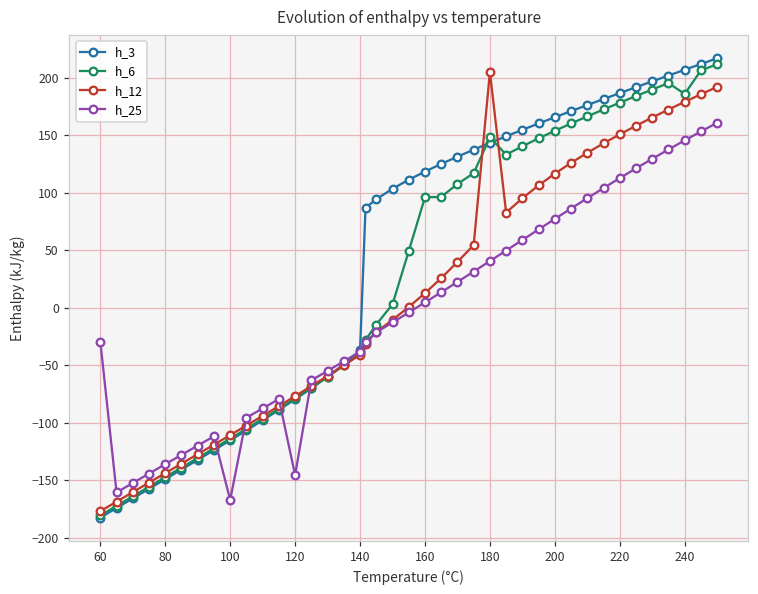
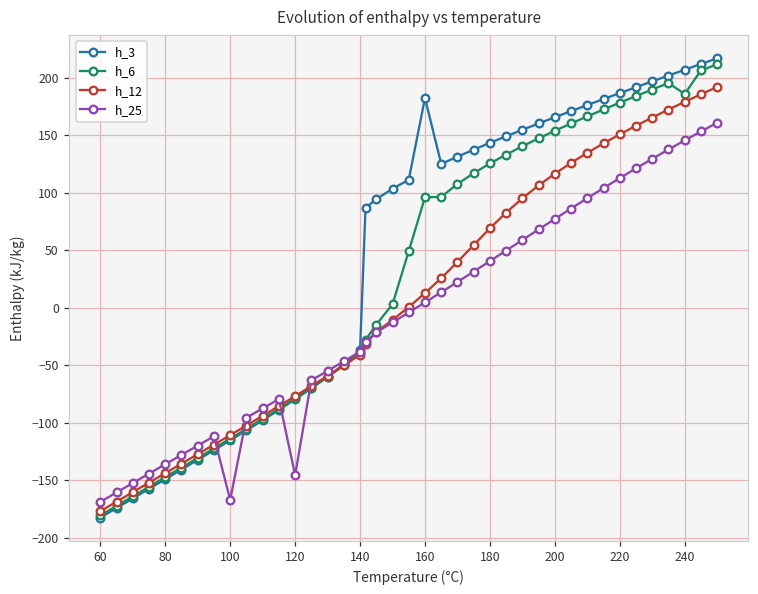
h_25, 60: -29 -> -169
h_3, 160: 118 -> 182
h_6, 180: 148 -> 125
h_12, 180: 205 -> 69
